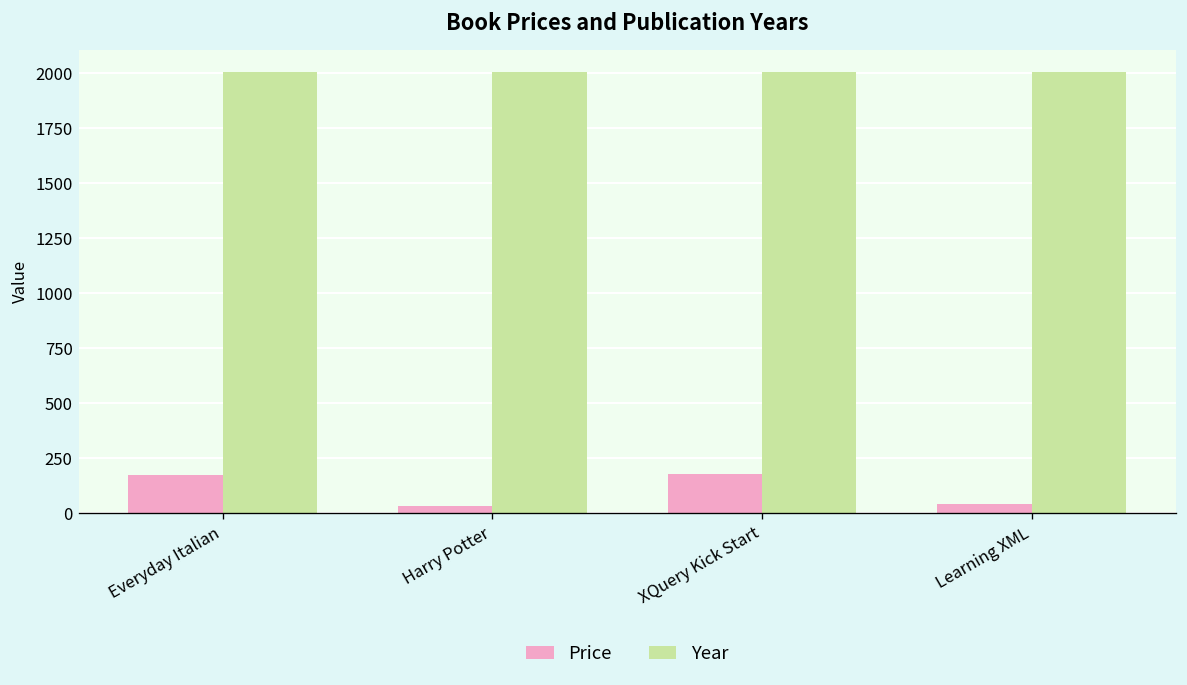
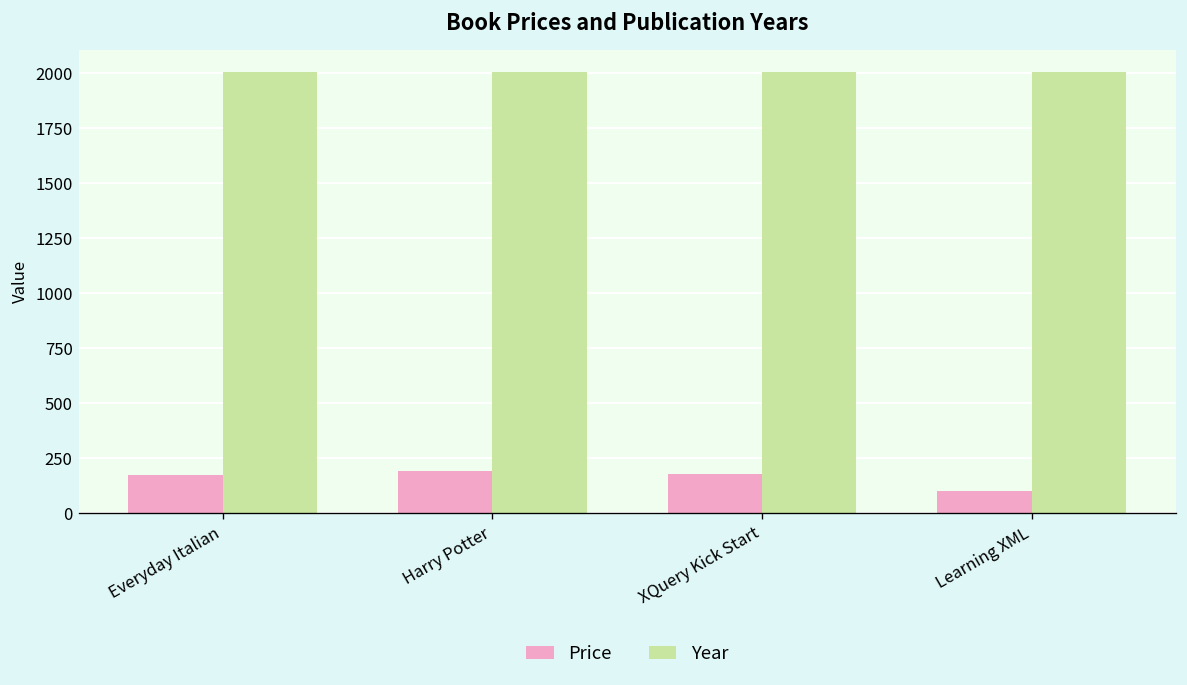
Price, Harry Potter: 30 -> 190
Price, Learning XML: 40 -> 100
